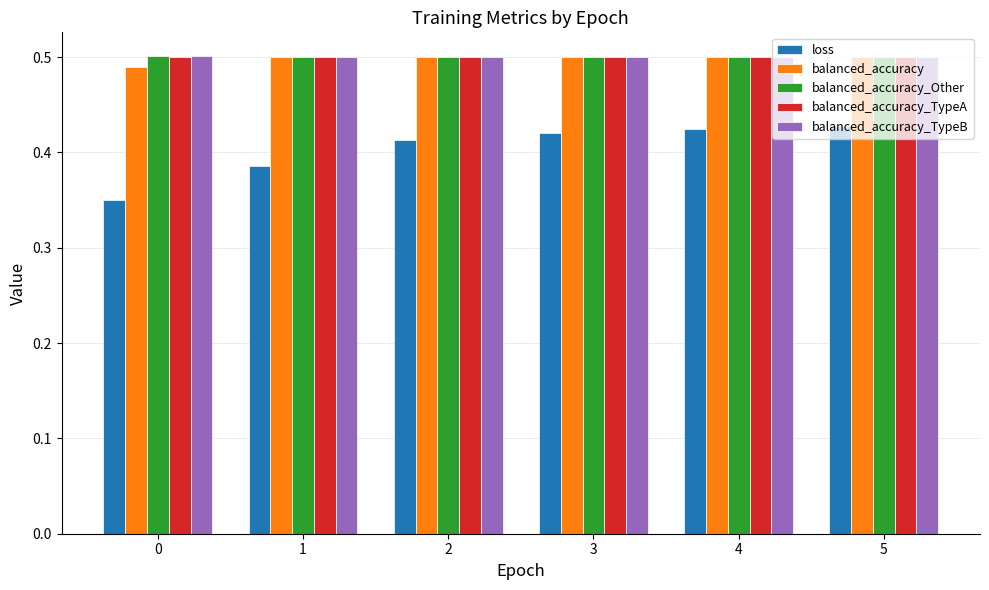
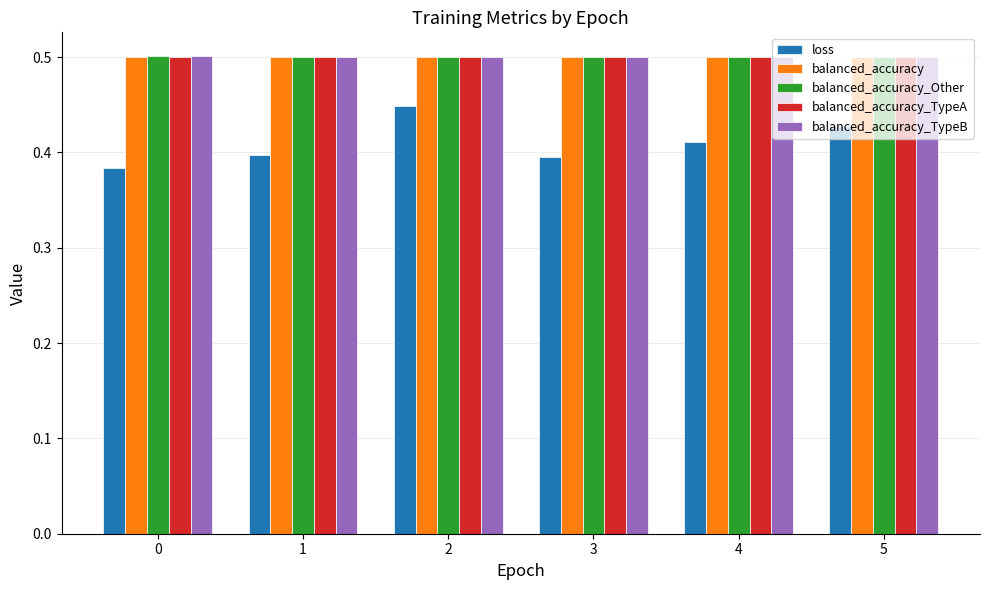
loss, 0: 0.35 -> 0.38
balanced_accuracy, 0: 0.49 -> 0.50
loss, 1: 0.39 -> 0.40
loss, 2: 0.41 -> 0.45
loss, 3: 0.42 -> 0.40
loss, 4: 0.42 -> 0.41
